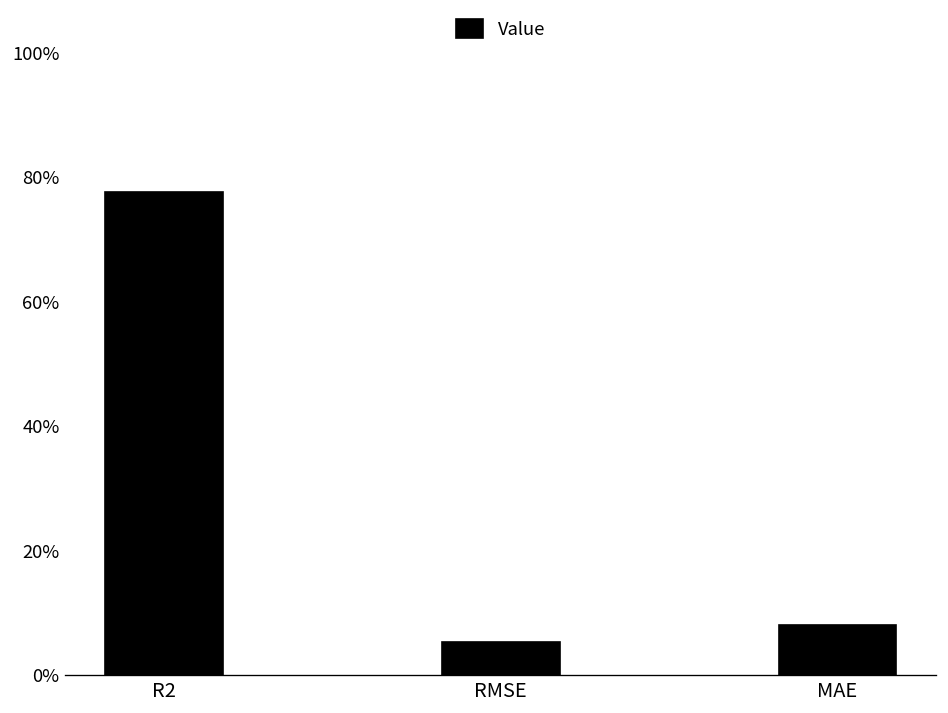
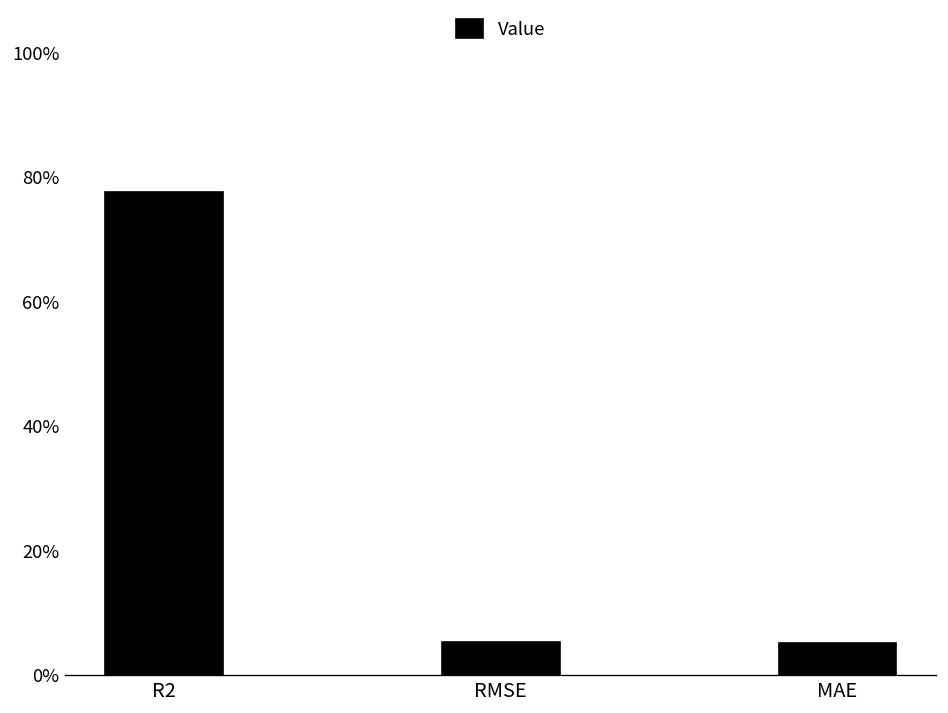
MAE: 8% -> 5%
